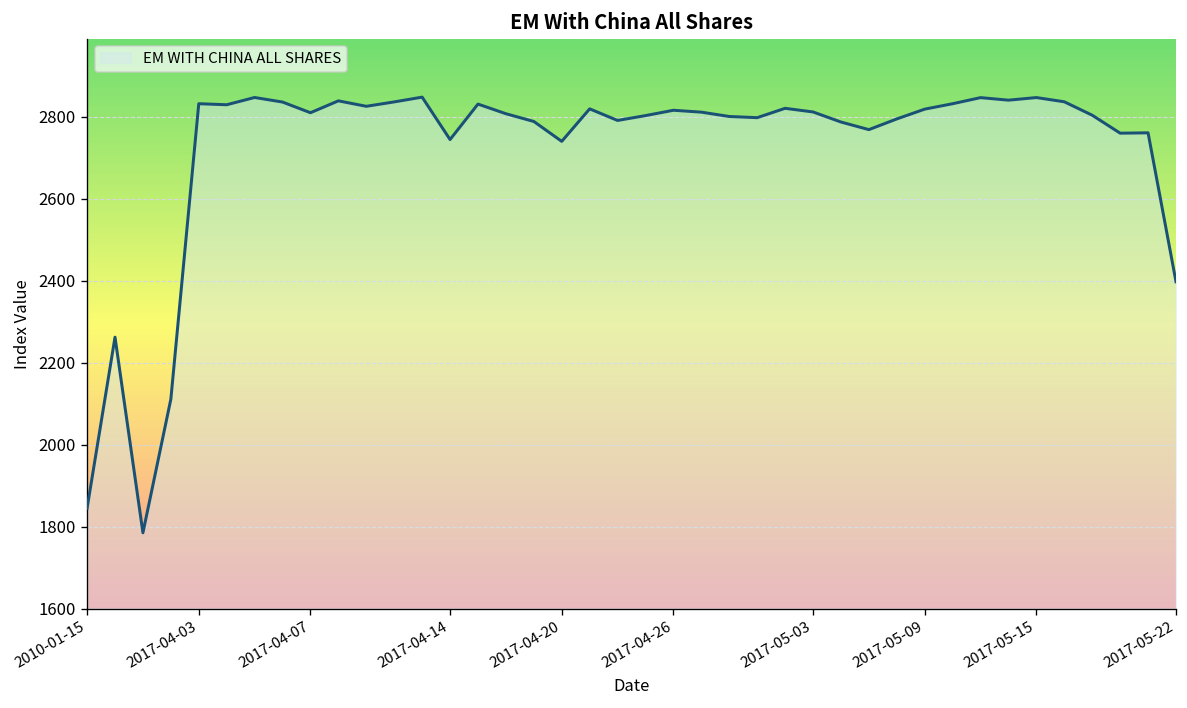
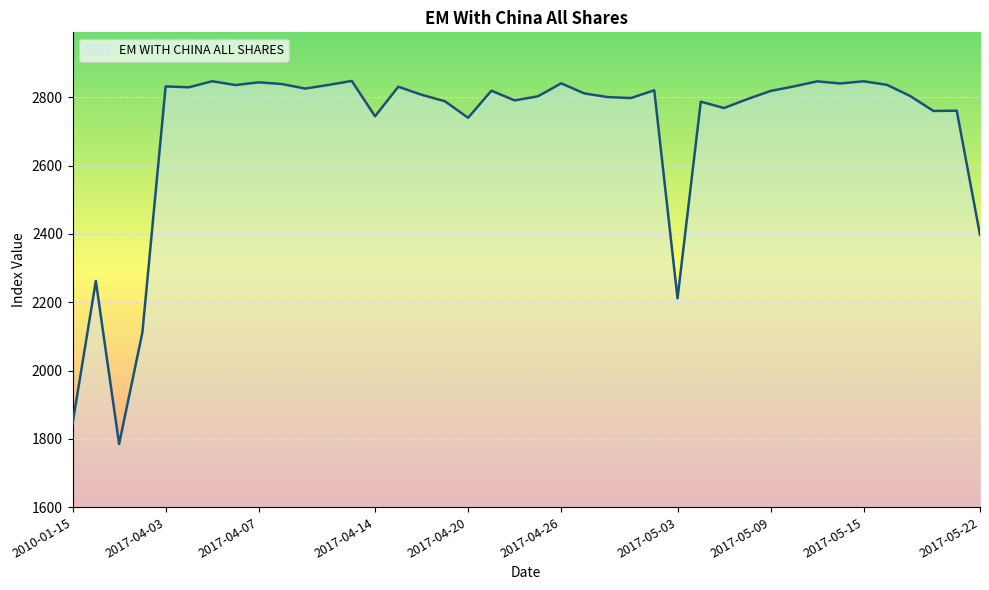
2017-04-07: 2810 -> 2840
2017-04-26: 2820 -> 2840
2017-05-03: 2810 -> 2210
